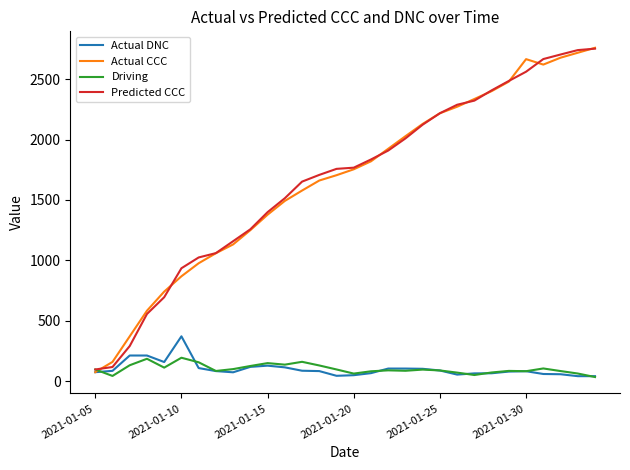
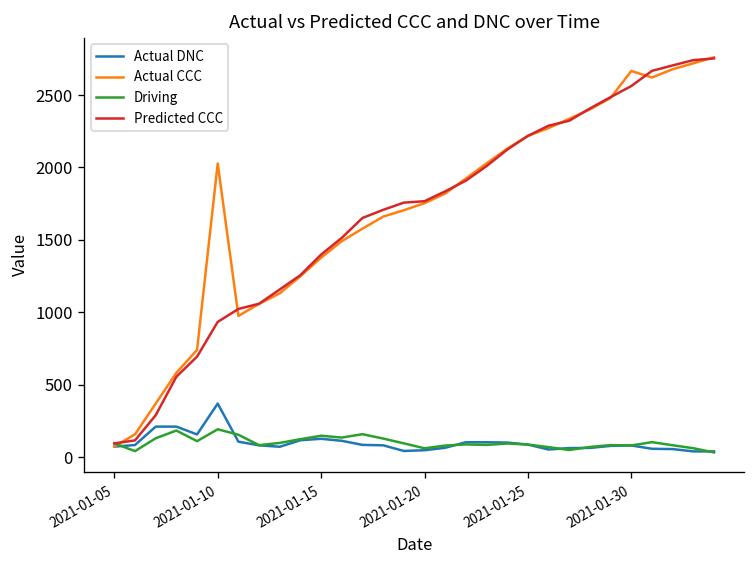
Actual CCC, 2021-01-10: 870 -> 2030
